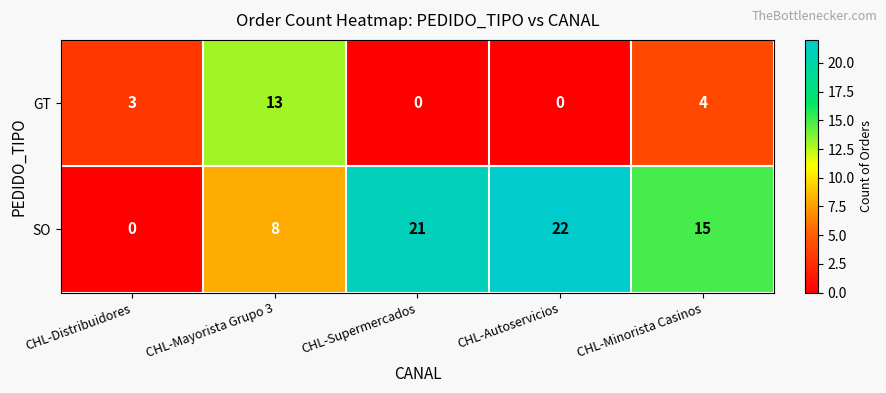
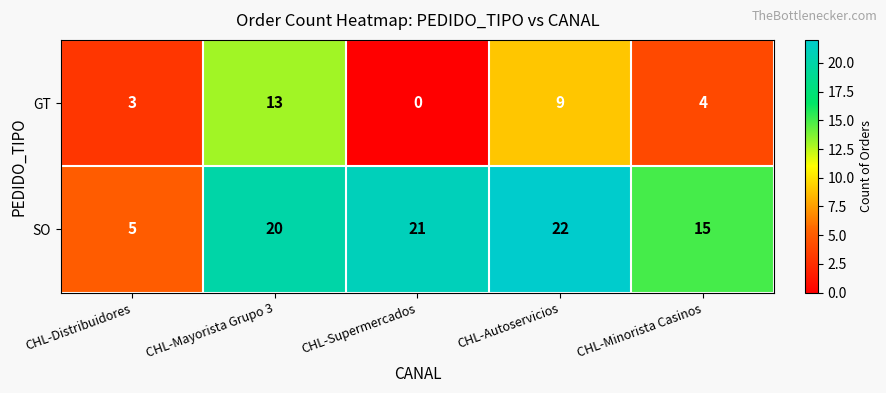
GT, CHL-Autoservicios: 0 -> 9
SO, CHL-Distribuidores: 0 -> 5
SO, CHL-Mayorista Grupo 3: 8 -> 20
